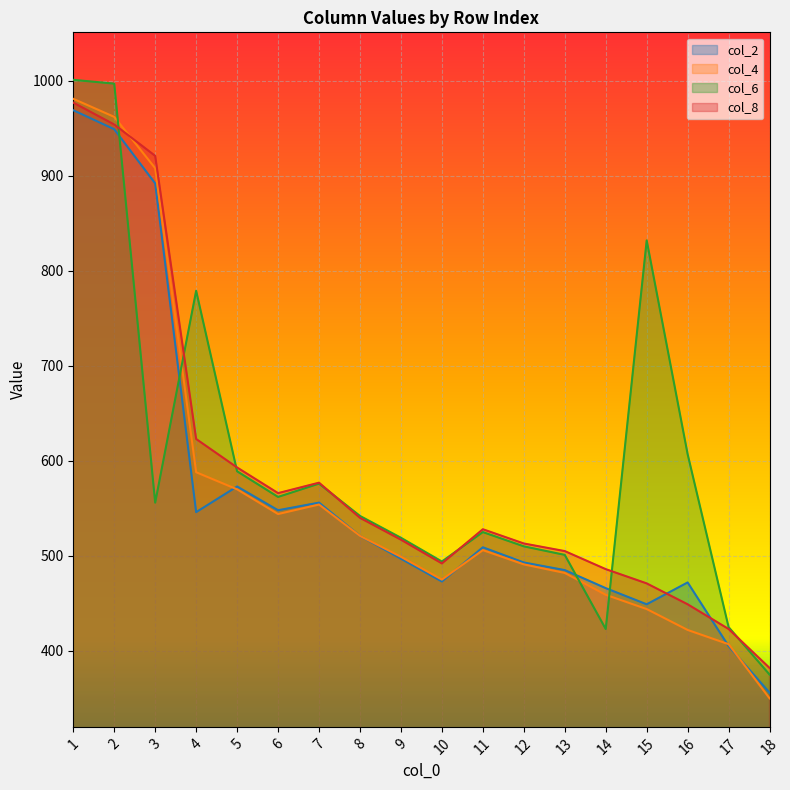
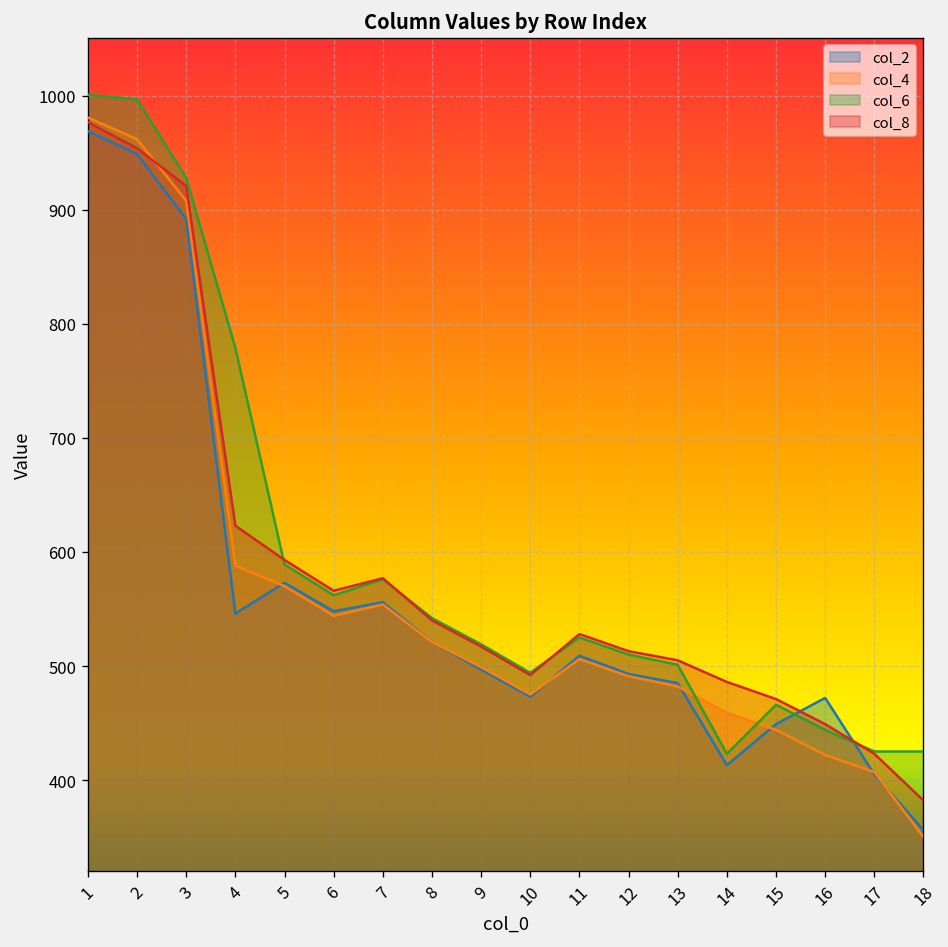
col_6, 3: 560 -> 930
col_2, 14: 470 -> 410
col_6, 15: 830 -> 470
col_6, 16: 610 -> 440
col_6, 18: 380 -> 430
